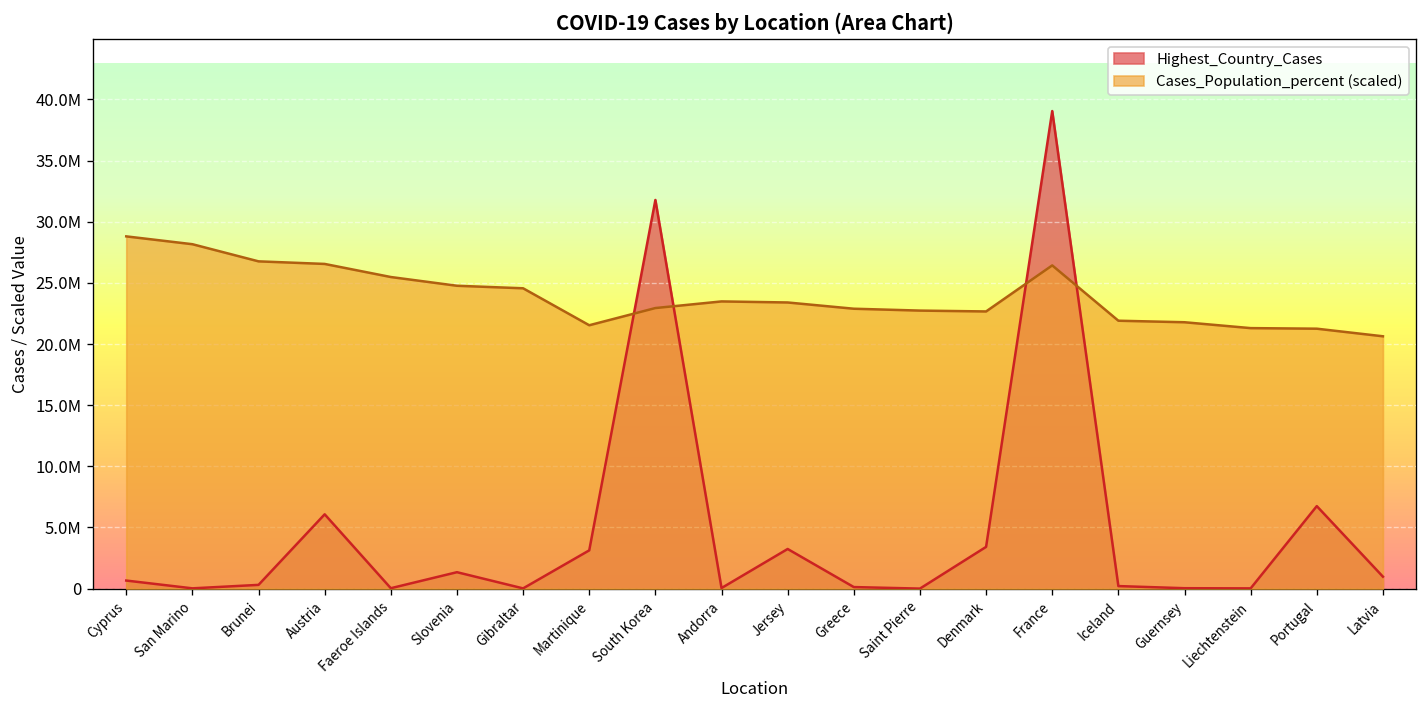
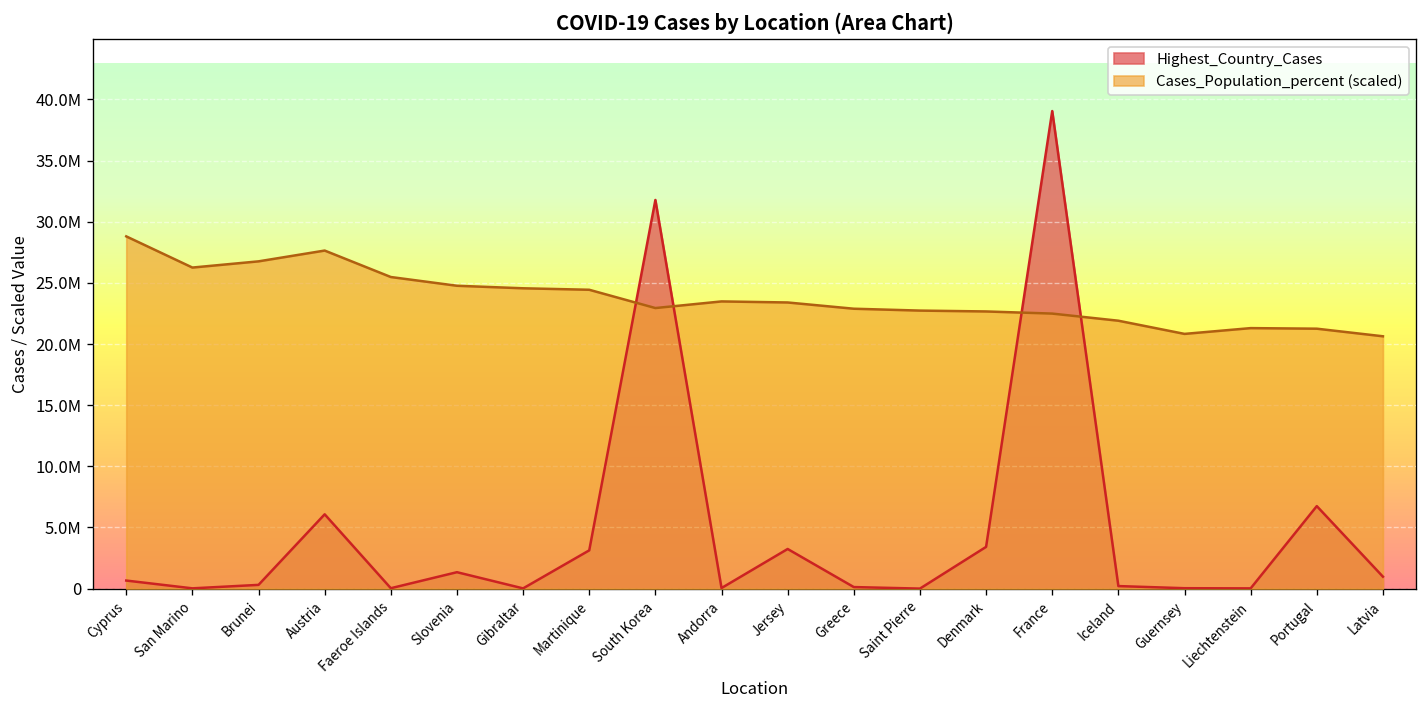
Cases_Population_percent (scaled), San Marino: 28200000 -> 26300000
Cases_Population_percent (scaled), Austria: 26600000 -> 27600000
Cases_Population_percent (scaled), Martinique: 21500000 -> 24400000
Cases_Population_percent (scaled), France: 26400000 -> 22500000
Cases_Population_percent (scaled), Guernsey: 21800000 -> 20800000
